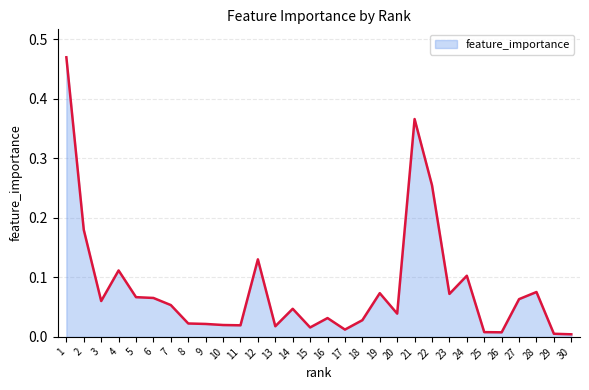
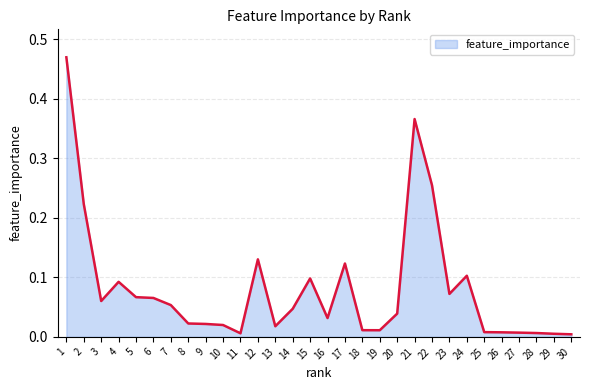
2: 0.18 -> 0.22
4: 0.11 -> 0.09
11: 0.02 -> 0.01
15: 0.02 -> 0.10
17: 0.01 -> 0.12
18: 0.03 -> 0.01
19: 0.07 -> 0.01
27: 0.06 -> 0.01
28: 0.08 -> 0.01
